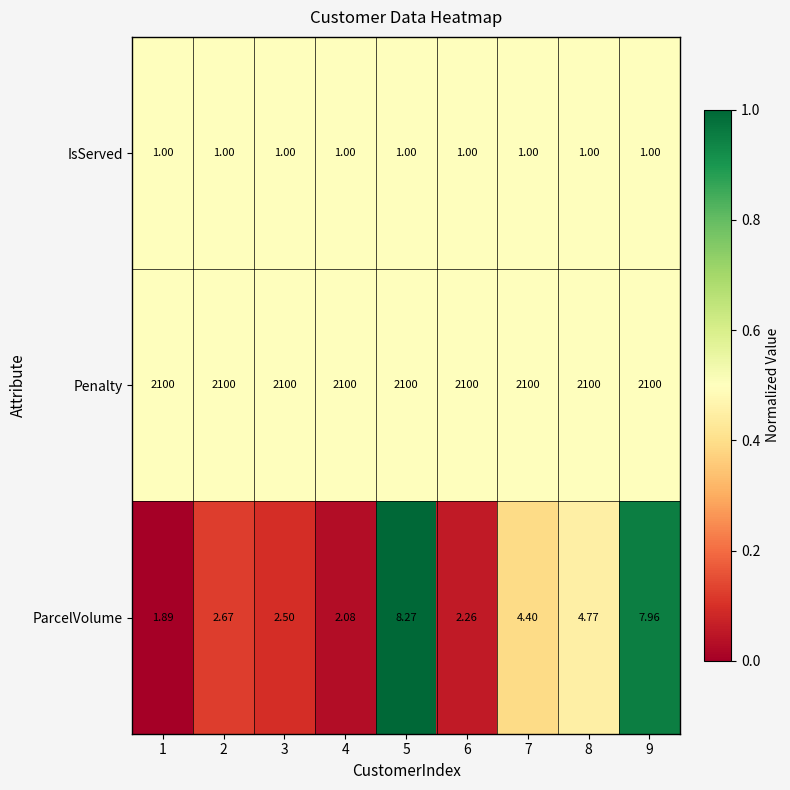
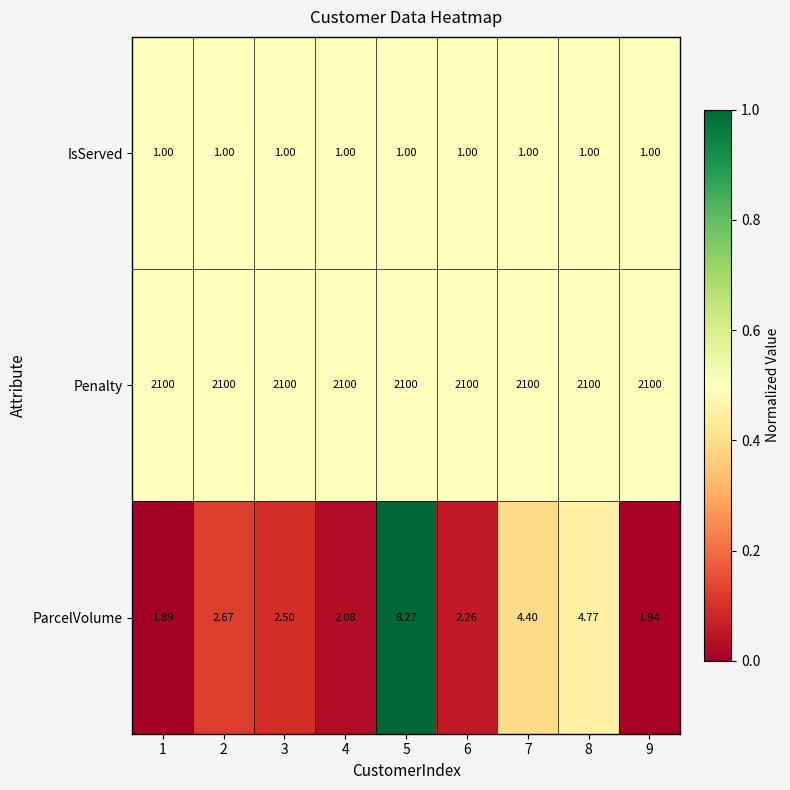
ParcelVolume, 9: 7.96 -> 1.94
